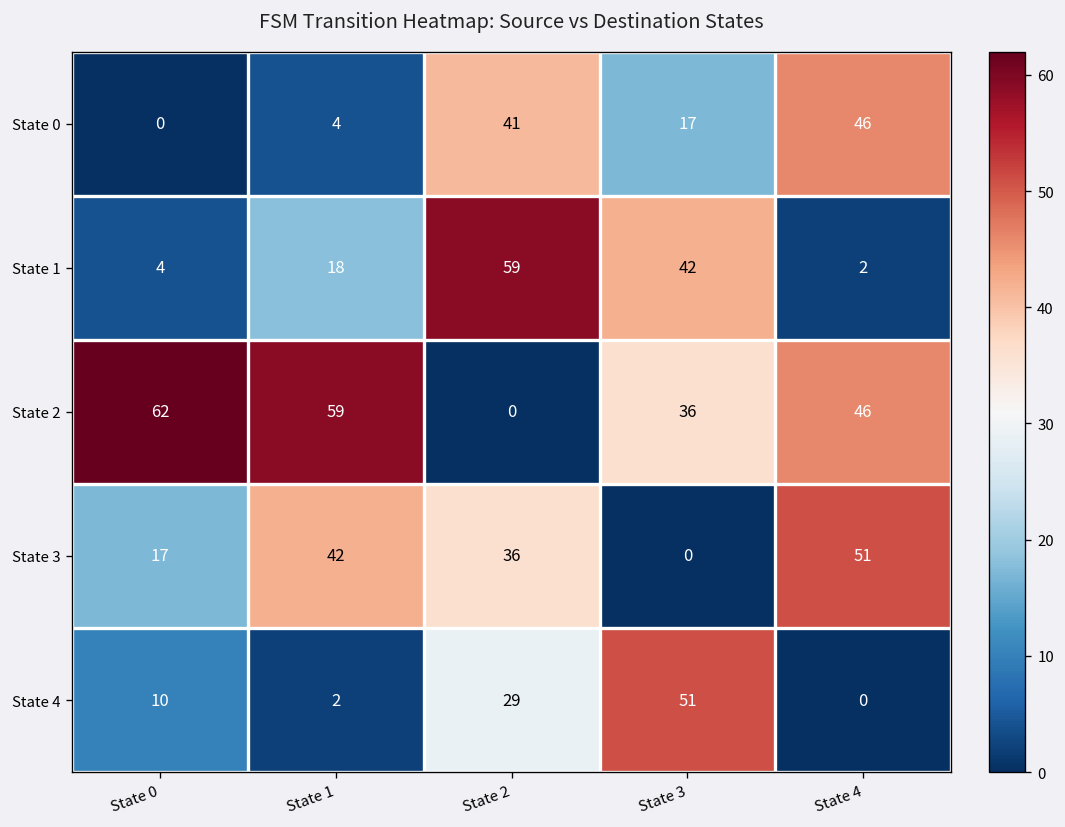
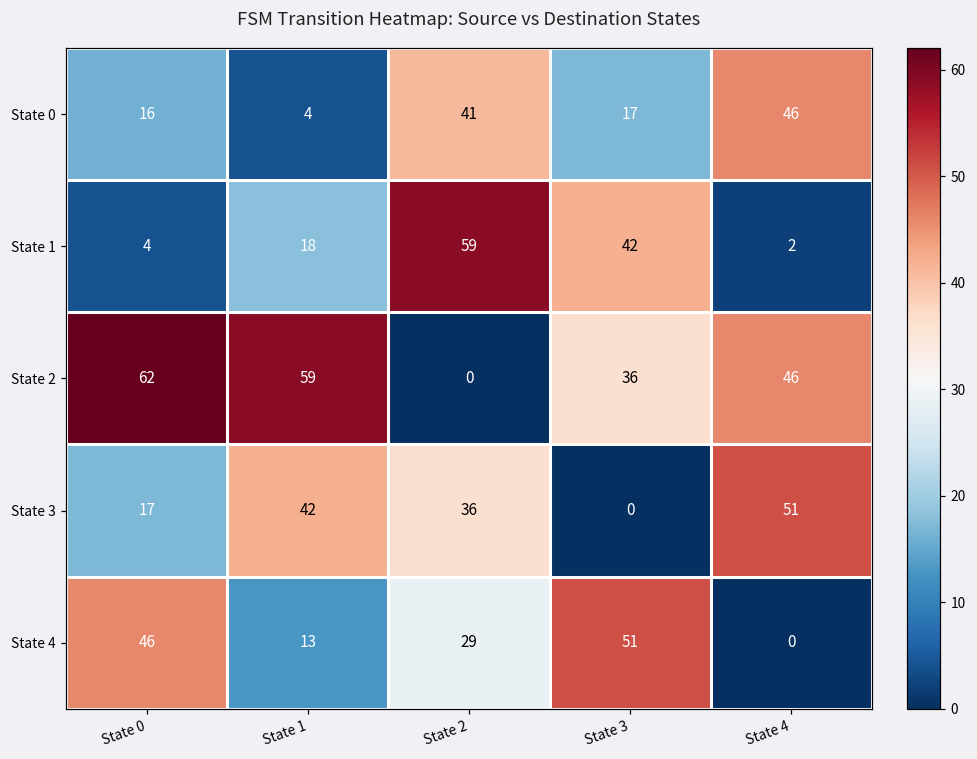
State 0, State 0: 0 -> 16
State 4, State 0: 10 -> 46
State 4, State 1: 2 -> 13
